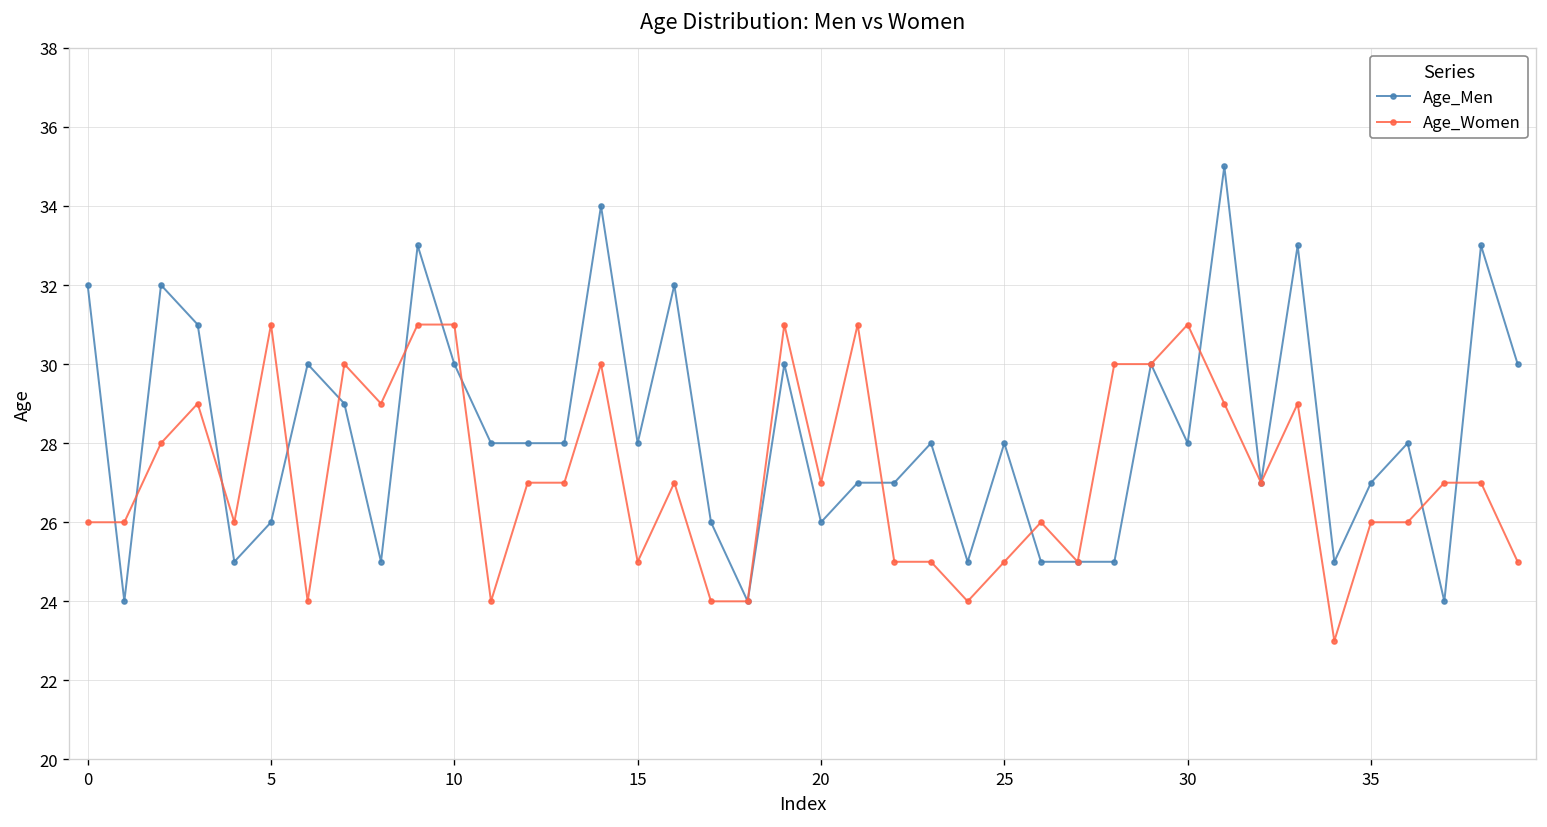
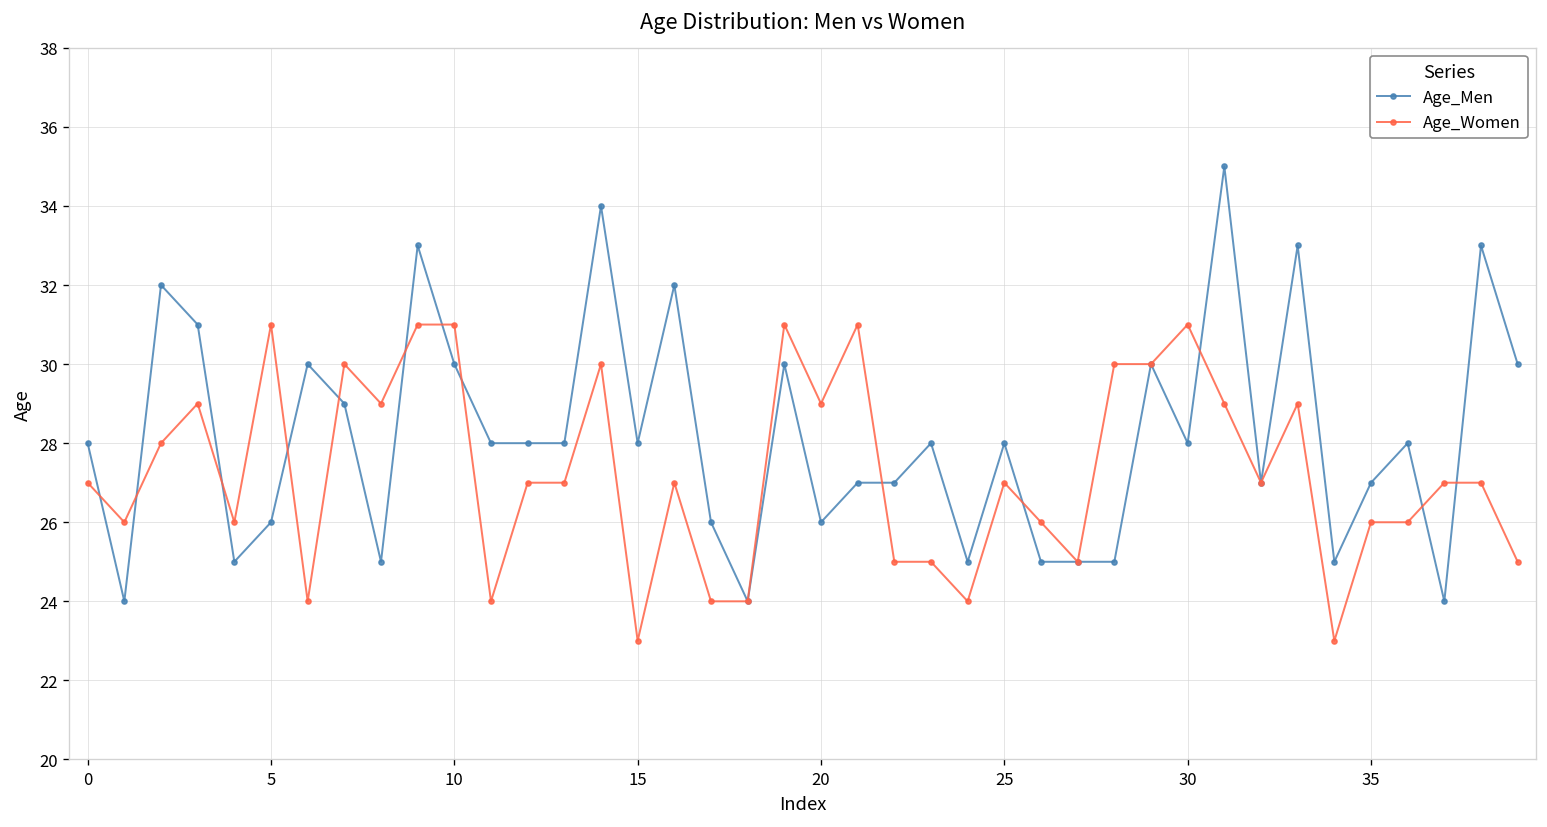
Age_Men, 0: 32 -> 28
Age_Women, 0: 26 -> 27
Age_Women, 15: 25 -> 23
Age_Women, 20: 27 -> 29
Age_Women, 25: 25 -> 27
